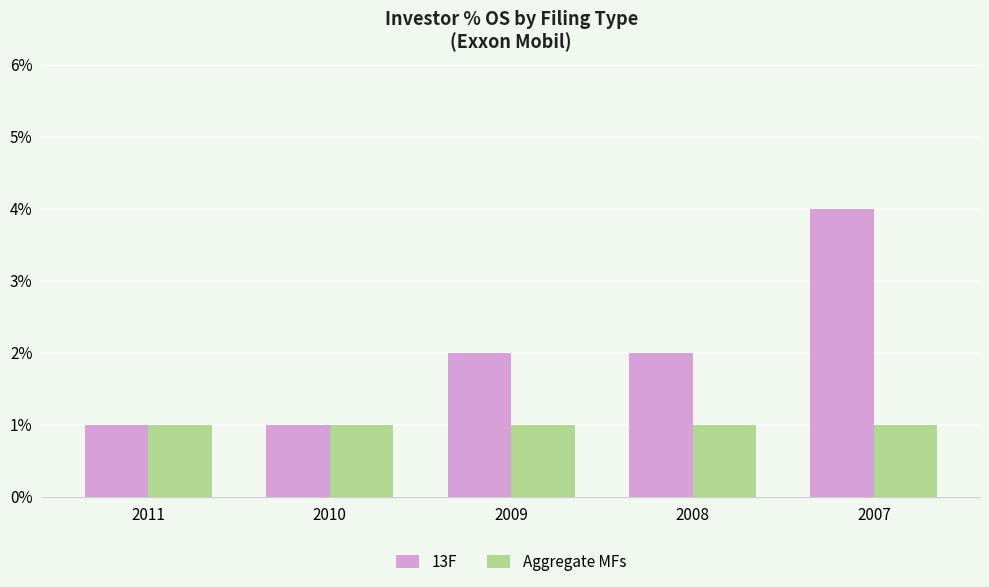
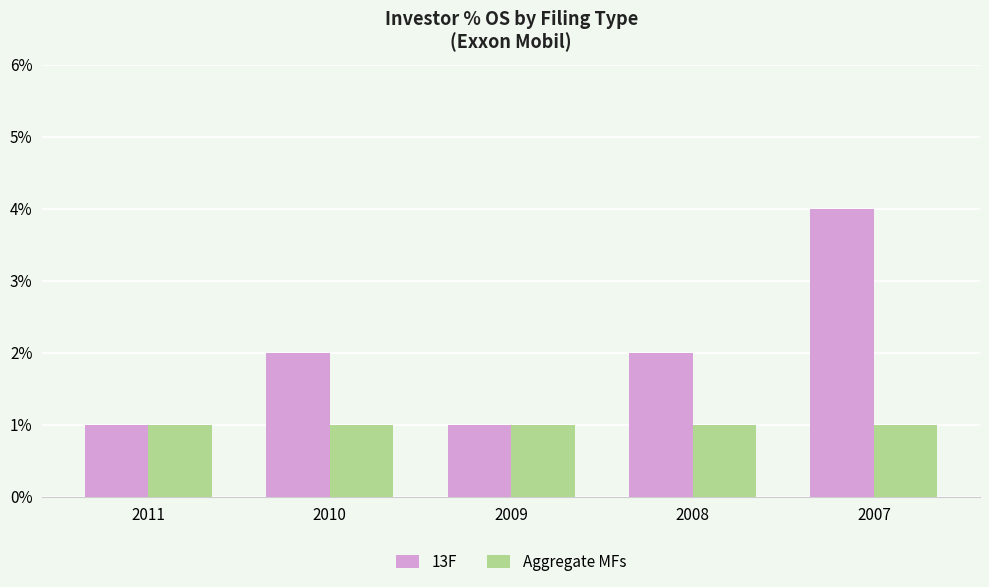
13F, 2010: 1.0% -> 2.0%
13F, 2009: 2.0% -> 1.0%
